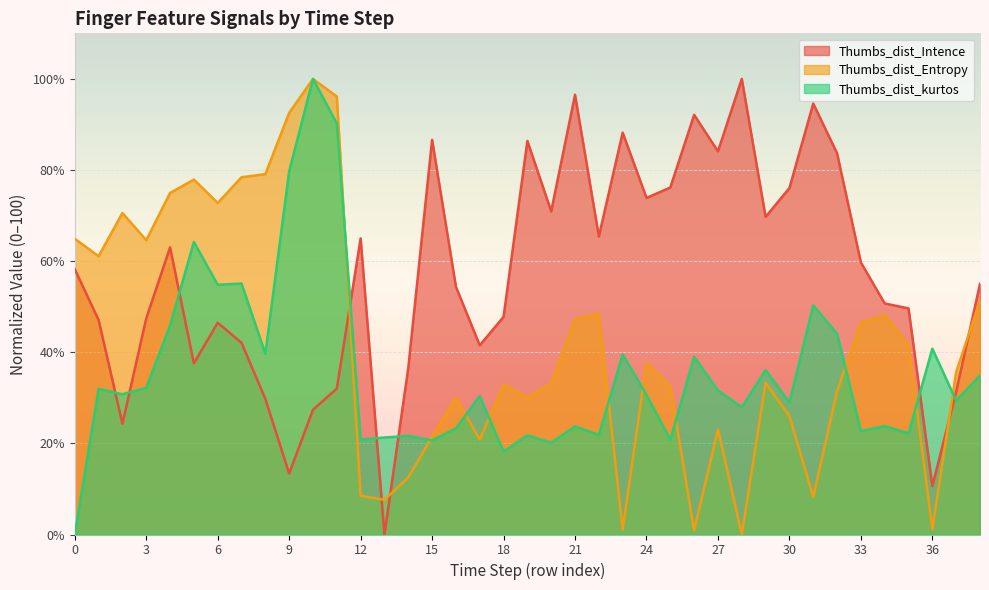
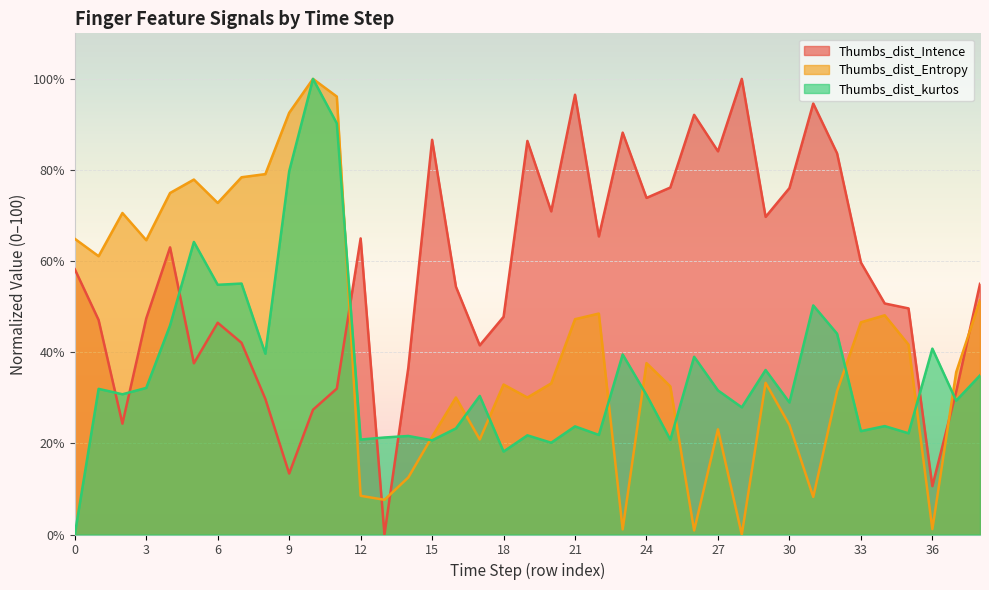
Thumbs_dist_Entropy, 30: 26% -> 24%
